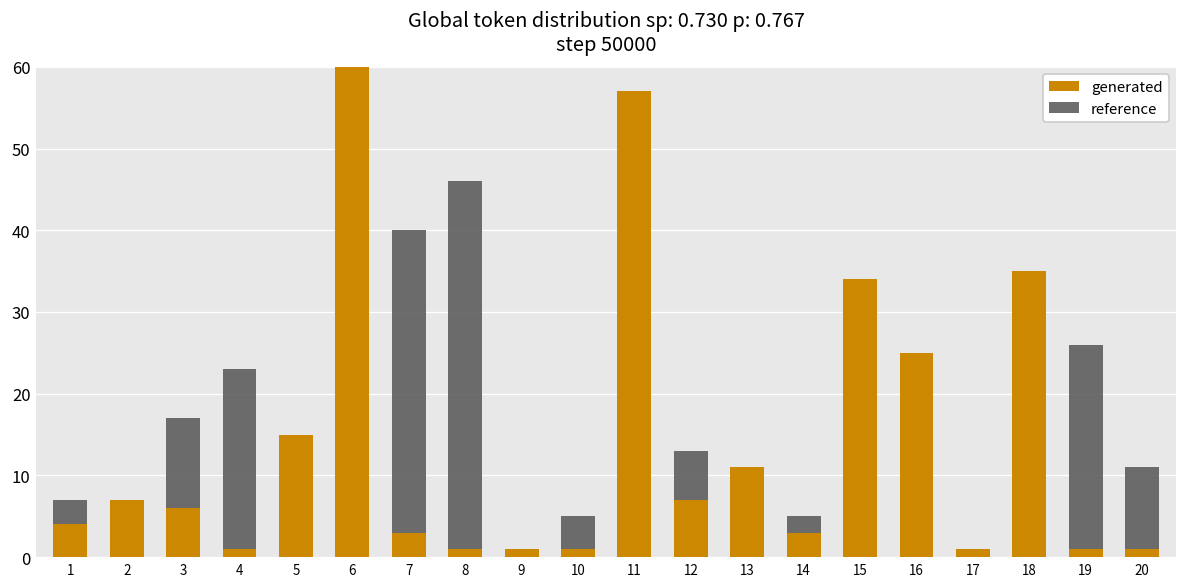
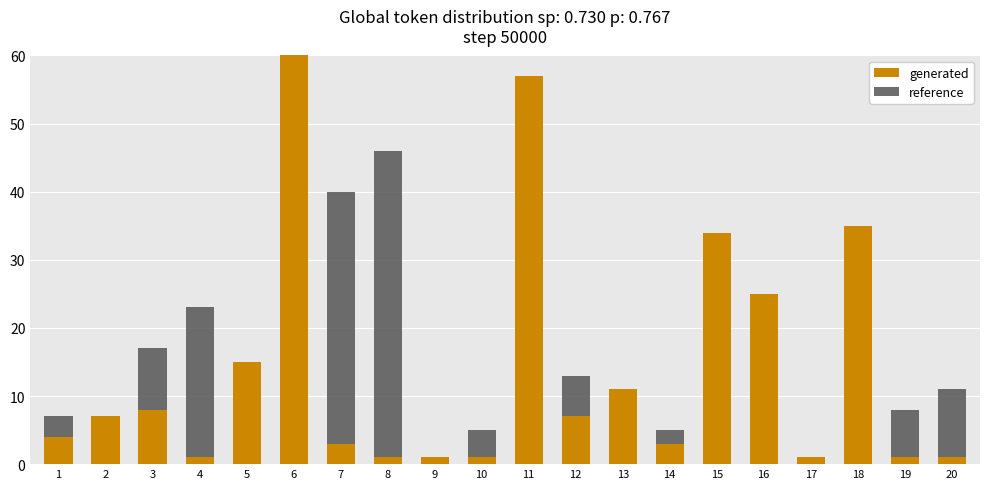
generated, 3: 6 -> 8
reference, 19: 26 -> 8
